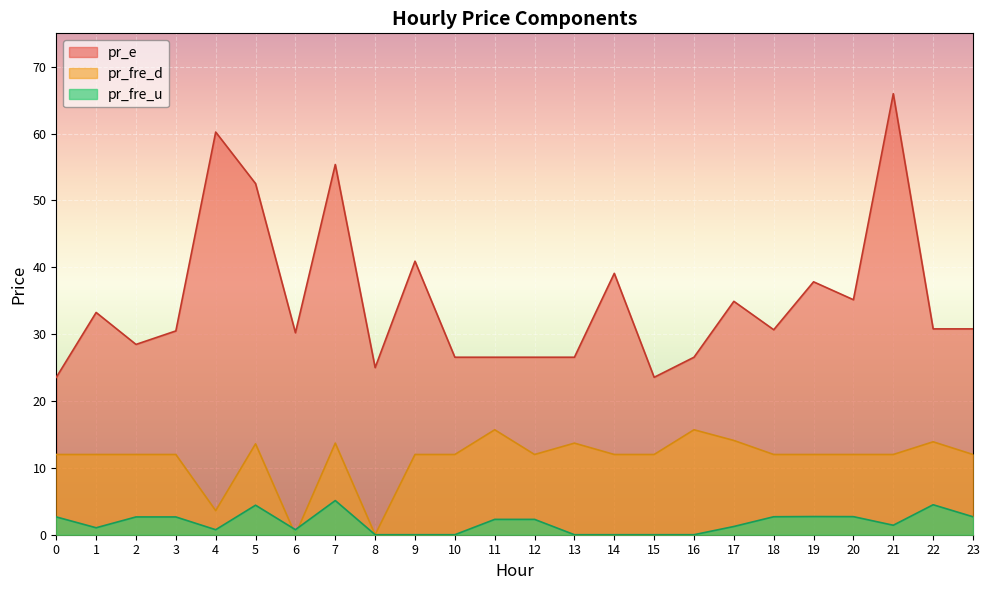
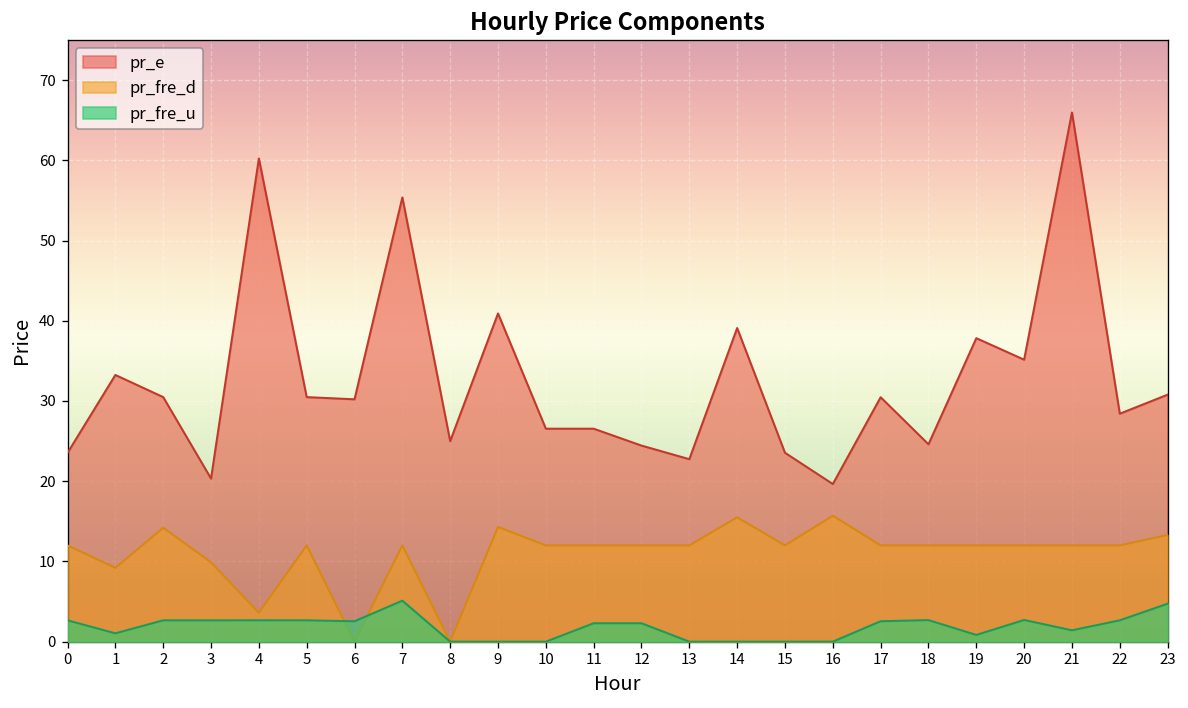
pr_fre_d, 1: 12 -> 9
pr_e, 2: 28 -> 30
pr_fre_d, 2: 12 -> 14
pr_e, 3: 30 -> 20
pr_fre_d, 3: 12 -> 10
pr_fre_u, 4: 1 -> 3
pr_e, 5: 53 -> 30
pr_fre_d, 5: 14 -> 12
pr_fre_u, 5: 4 -> 3
pr_fre_u, 6: 1 -> 3
pr_fre_d, 7: 14 -> 12
pr_fre_d, 9: 12 -> 14
pr_fre_d, 11: 16 -> 12
pr_e, 12: 27 -> 24
pr_e, 13: 27 -> 23
pr_fre_d, 13: 14 -> 12
pr_fre_d, 14: 12 -> 16
pr_e, 16: 27 -> 20
pr_e, 17: 35 -> 30
pr_fre_d, 17: 14 -> 12
pr_fre_u, 17: 1 -> 3
pr_e, 18: 31 -> 25
pr_fre_u, 19: 3 -> 1
pr_e, 22: 31 -> 28
pr_fre_d, 22: 14 -> 12
pr_fre_u, 22: 4 -> 3
pr_fre_d, 23: 12 -> 13
pr_fre_u, 23: 3 -> 5
